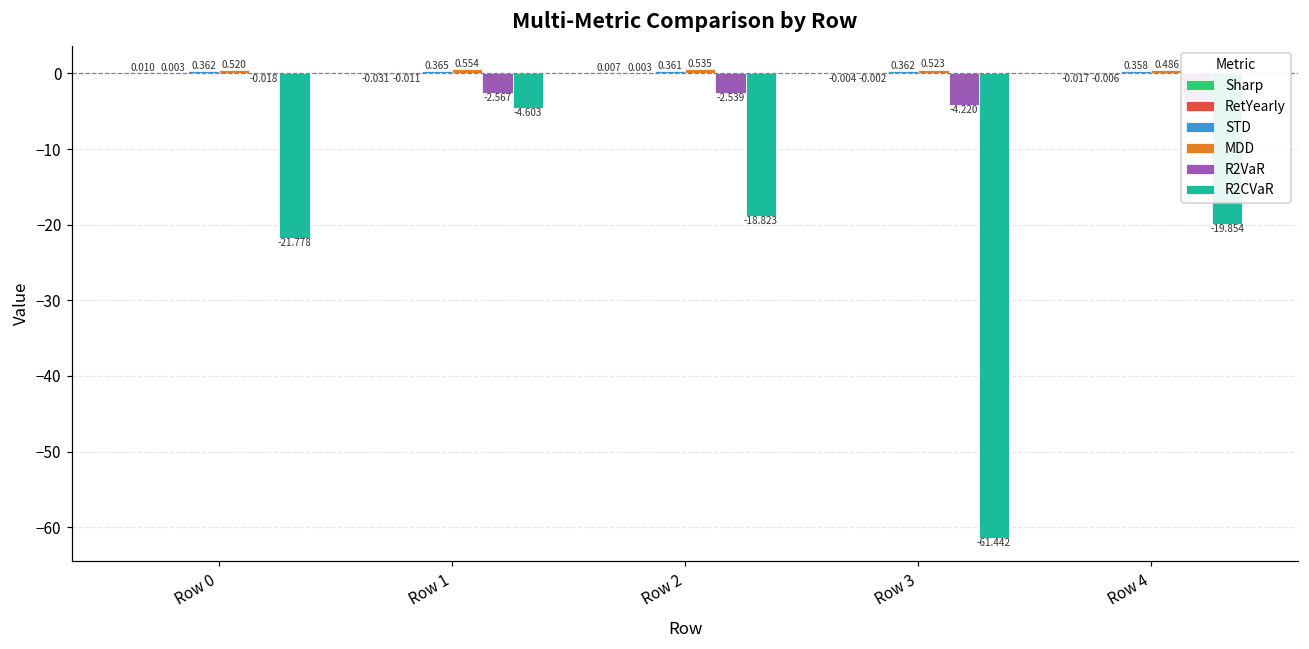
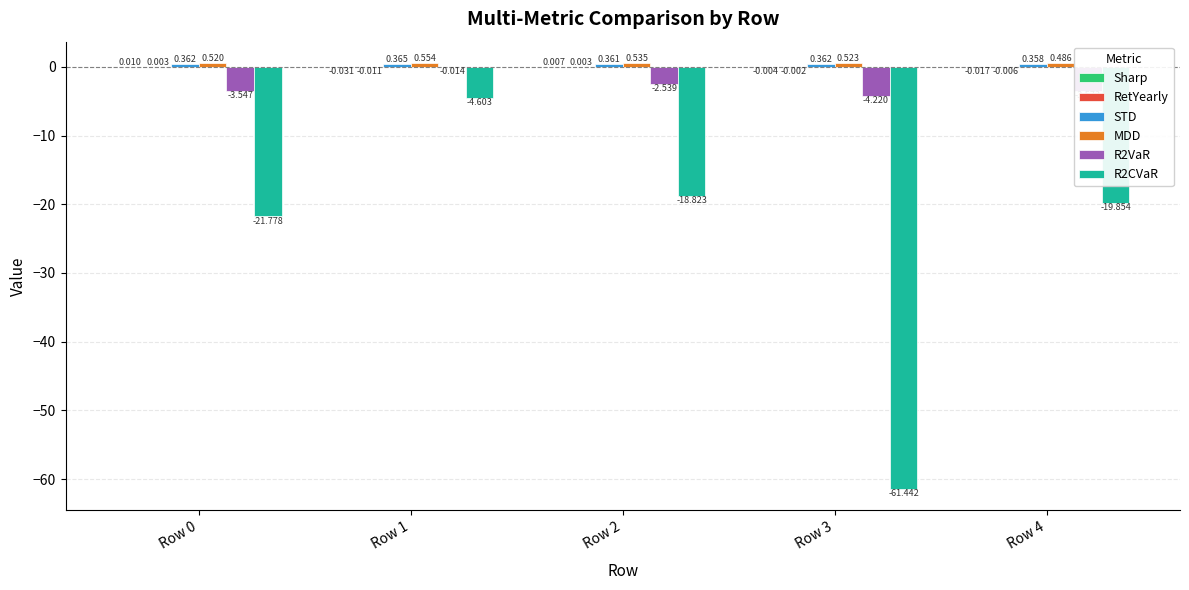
R2VaR, Row 0: -0.018 -> -3.547
R2VaR, Row 1: -2.567 -> -0.014
